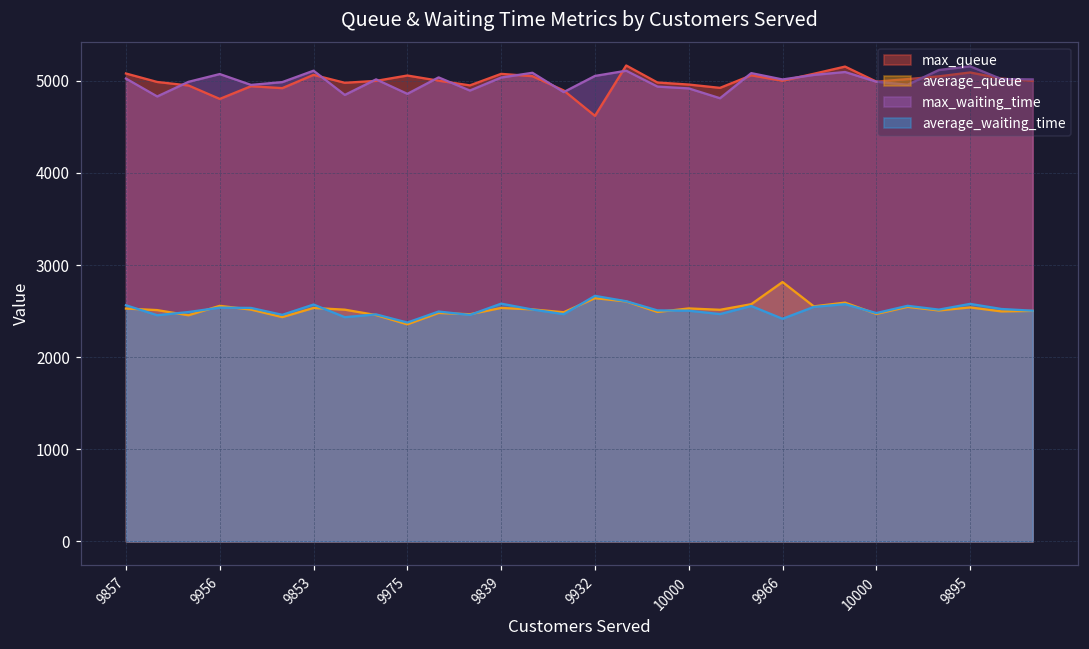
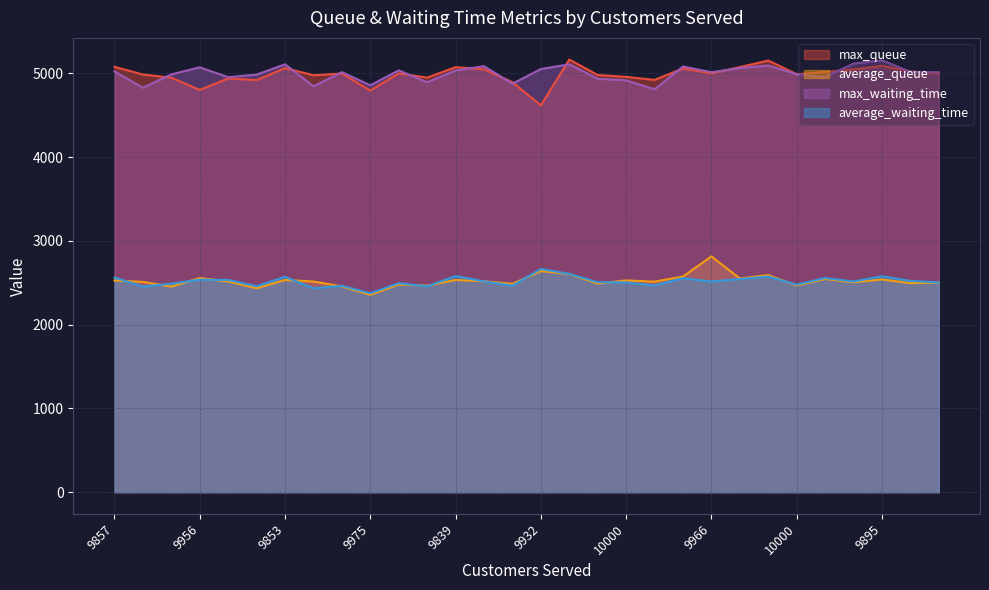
max_queue, 9975: 5100 -> 4800
average_waiting_time, 9966: 2400 -> 2500
